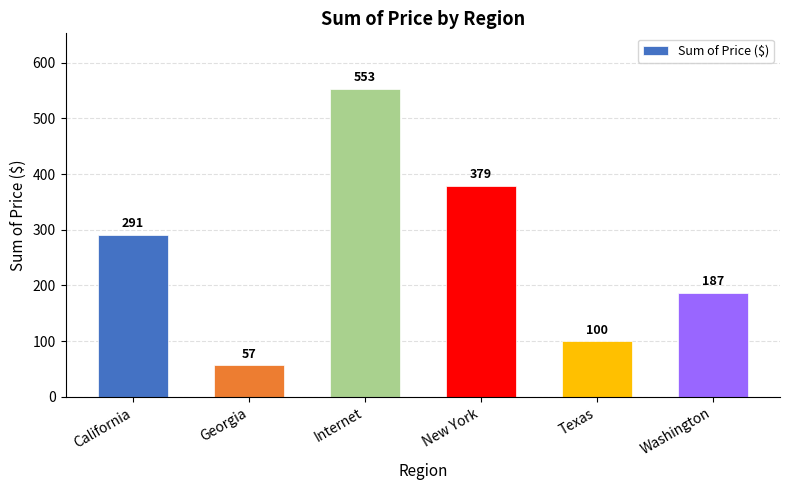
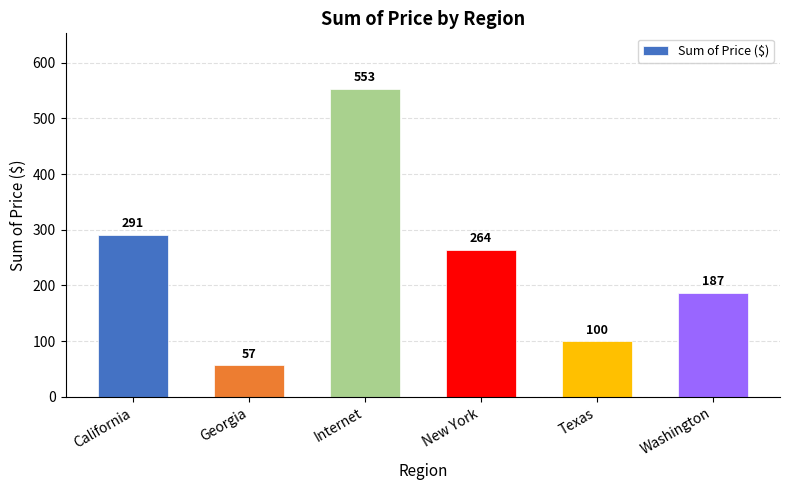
New York: 379 -> 264
